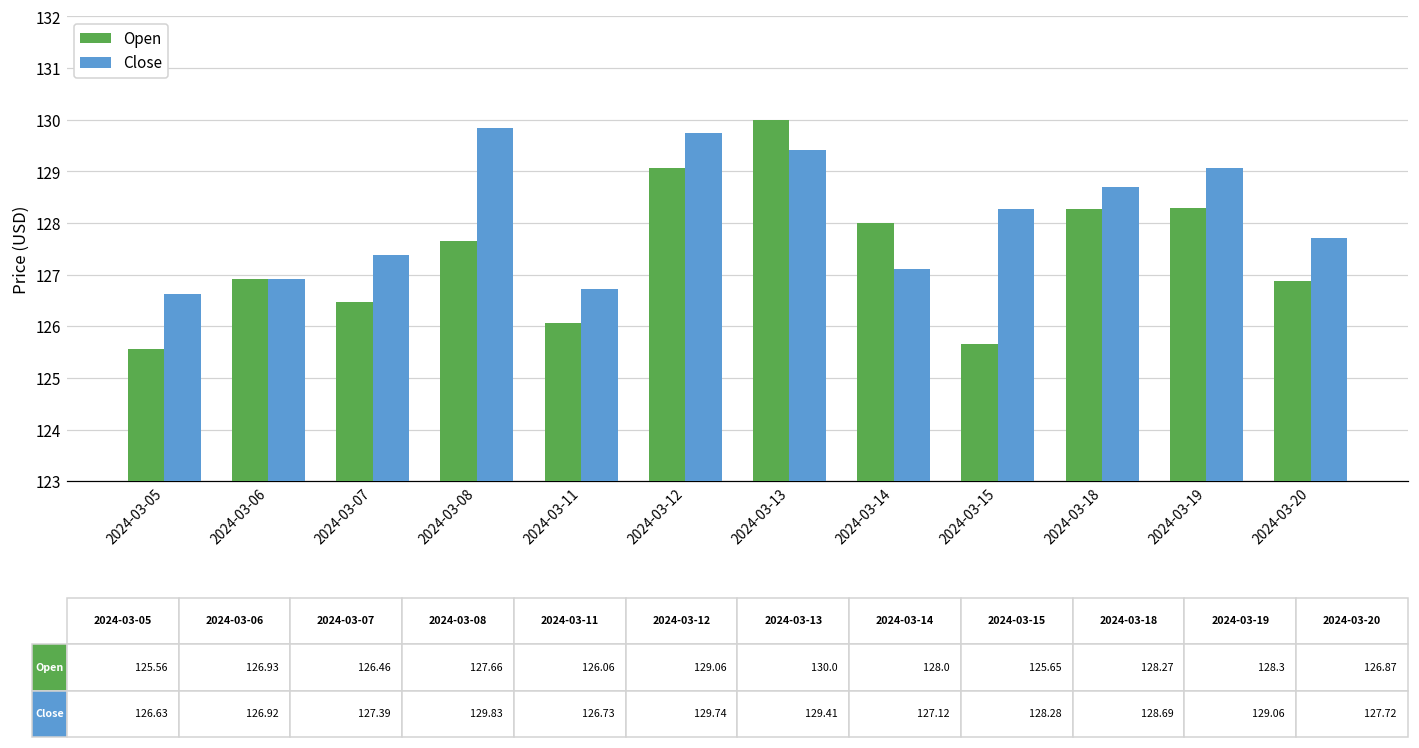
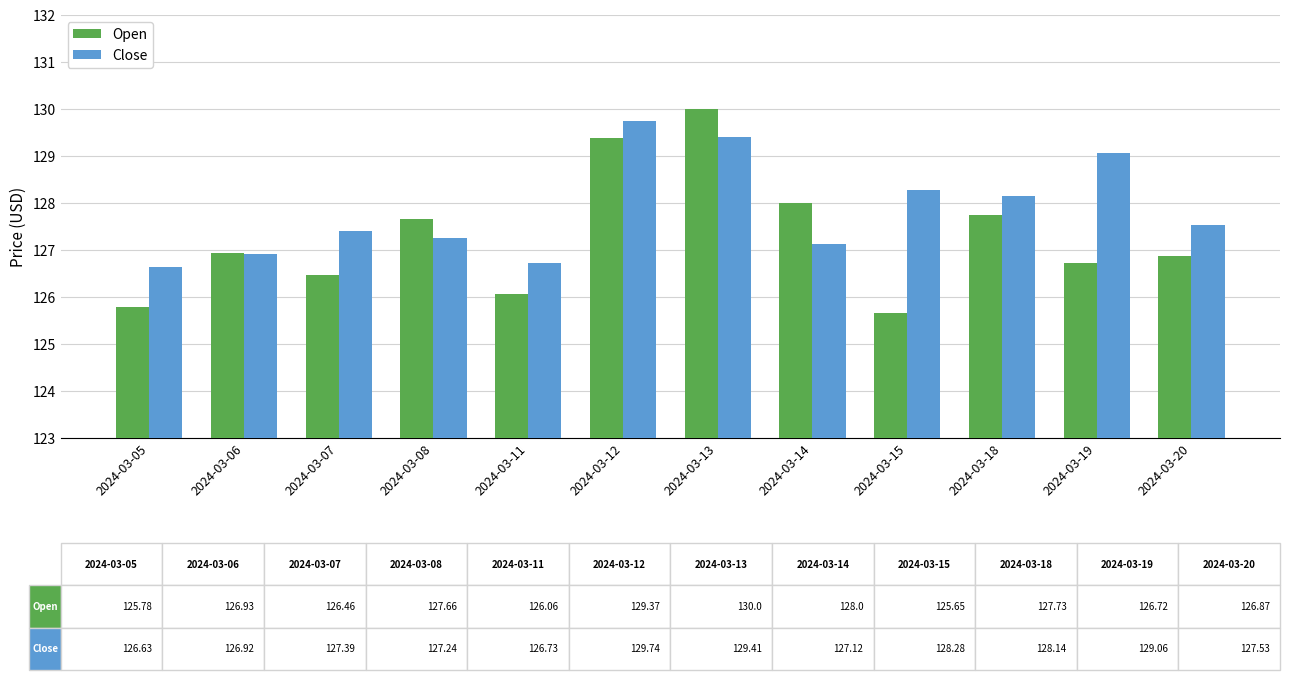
Open, 2024-03-05: 125.56 -> 125.78
Close, 2024-03-08: 129.83 -> 127.24
Open, 2024-03-12: 129.06 -> 129.37
Open, 2024-03-18: 128.27 -> 127.73
Close, 2024-03-18: 128.69 -> 128.14
Open, 2024-03-19: 128.3 -> 126.72
Close, 2024-03-20: 127.72 -> 127.53
